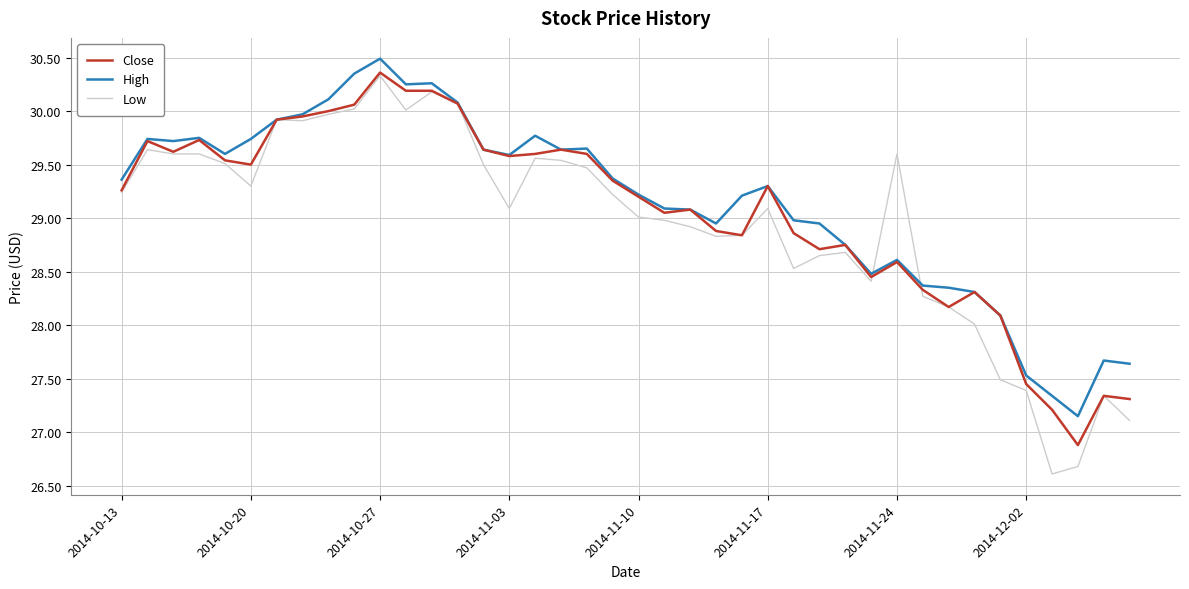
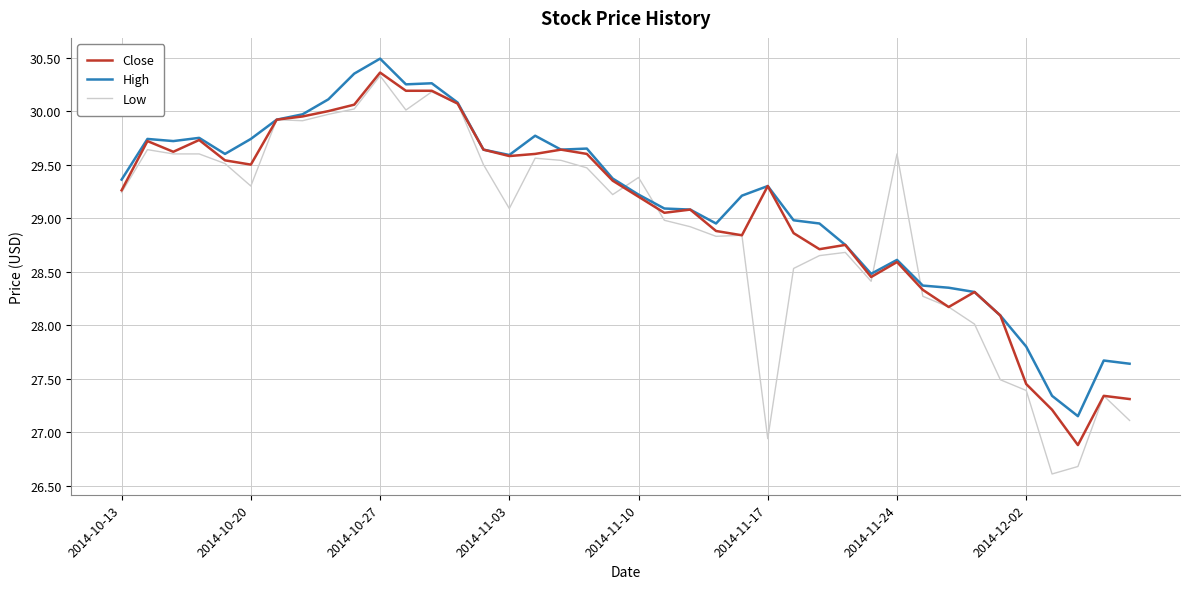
Low, 2014-11-10: 29.01 -> 29.38
Low, 2014-11-17: 29.09 -> 26.94
High, 2014-12-02: 27.53 -> 27.80
